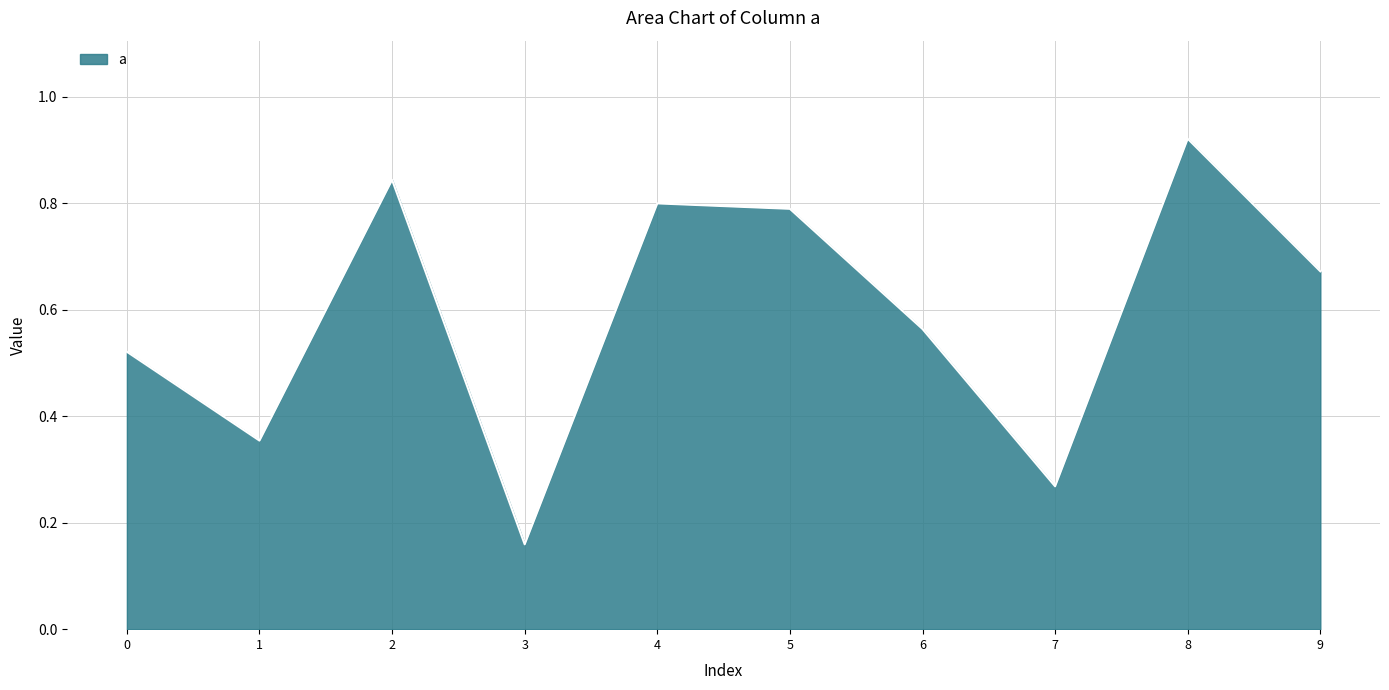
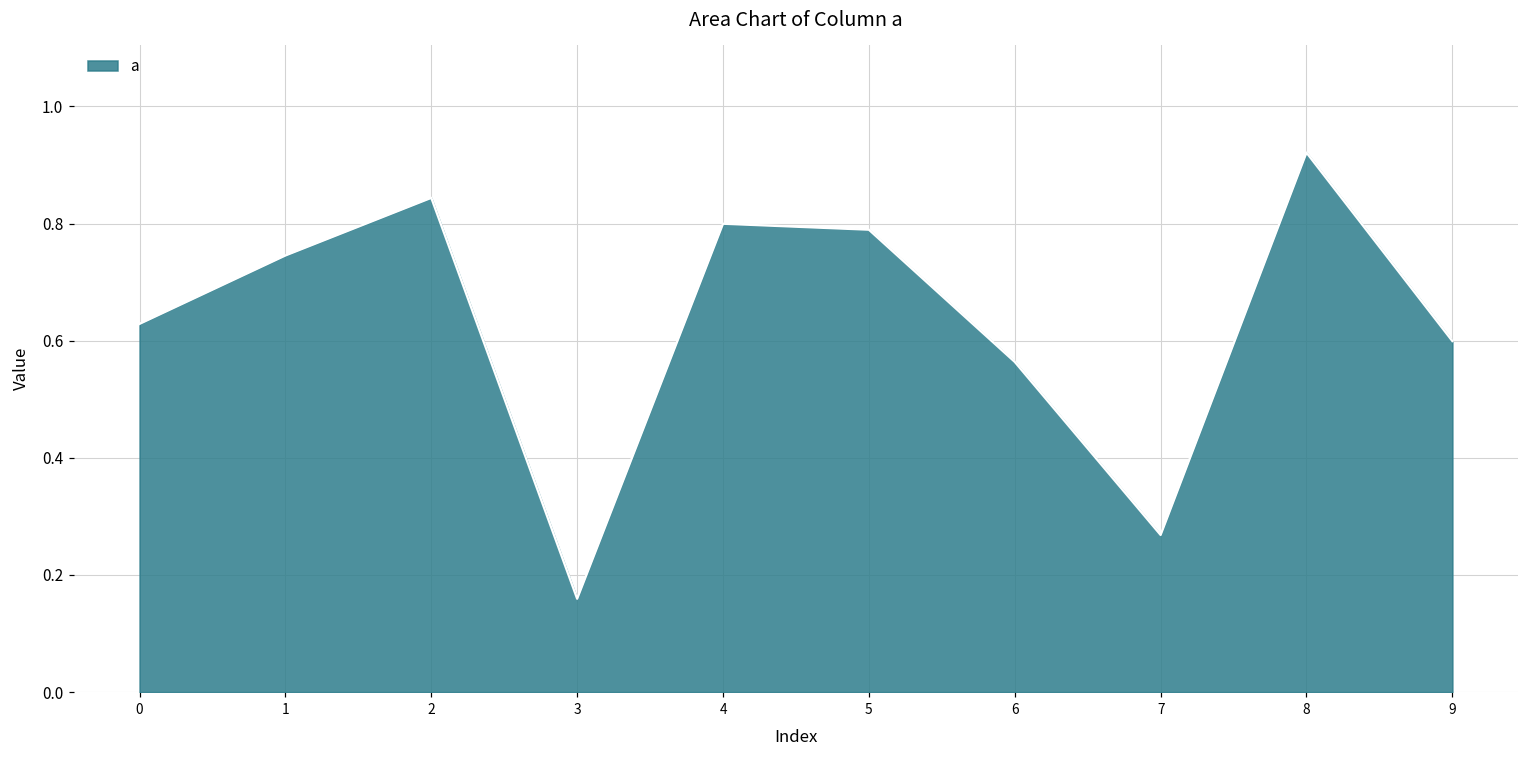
0: 0.52 -> 0.63
1: 0.35 -> 0.75
9: 0.67 -> 0.60
